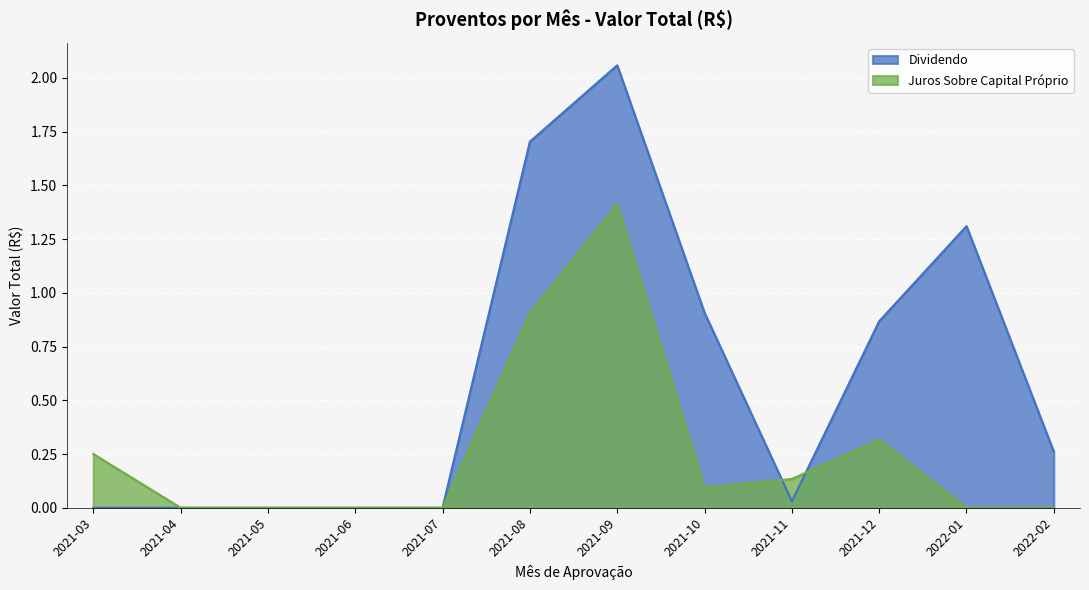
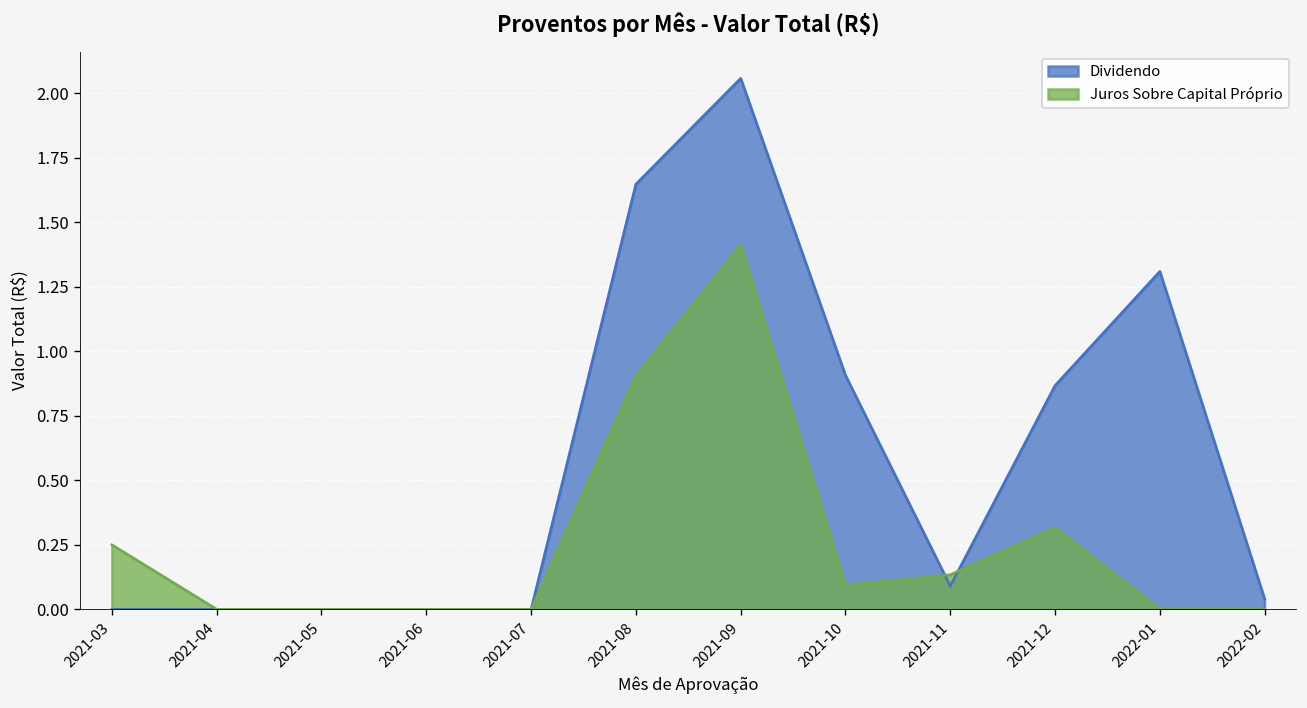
Dividendo, 2021-08: 1.70 -> 1.65
Dividendo, 2021-11: 0.03 -> 0.09
Dividendo, 2022-02: 0.26 -> 0.04
